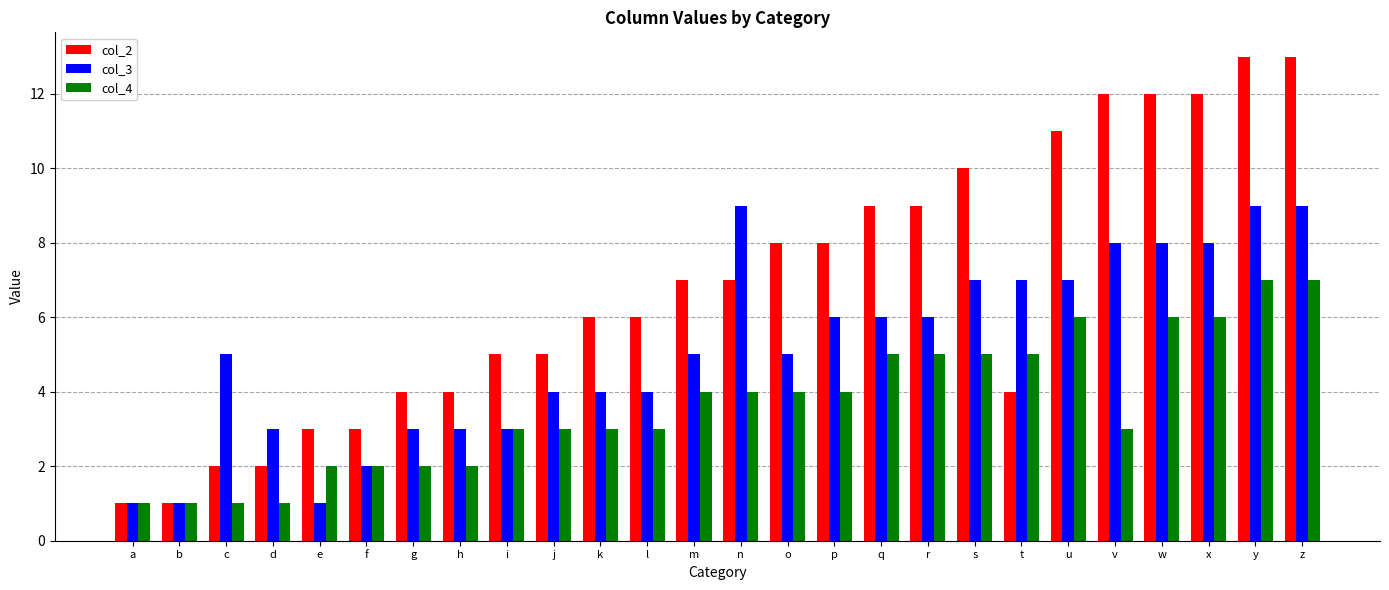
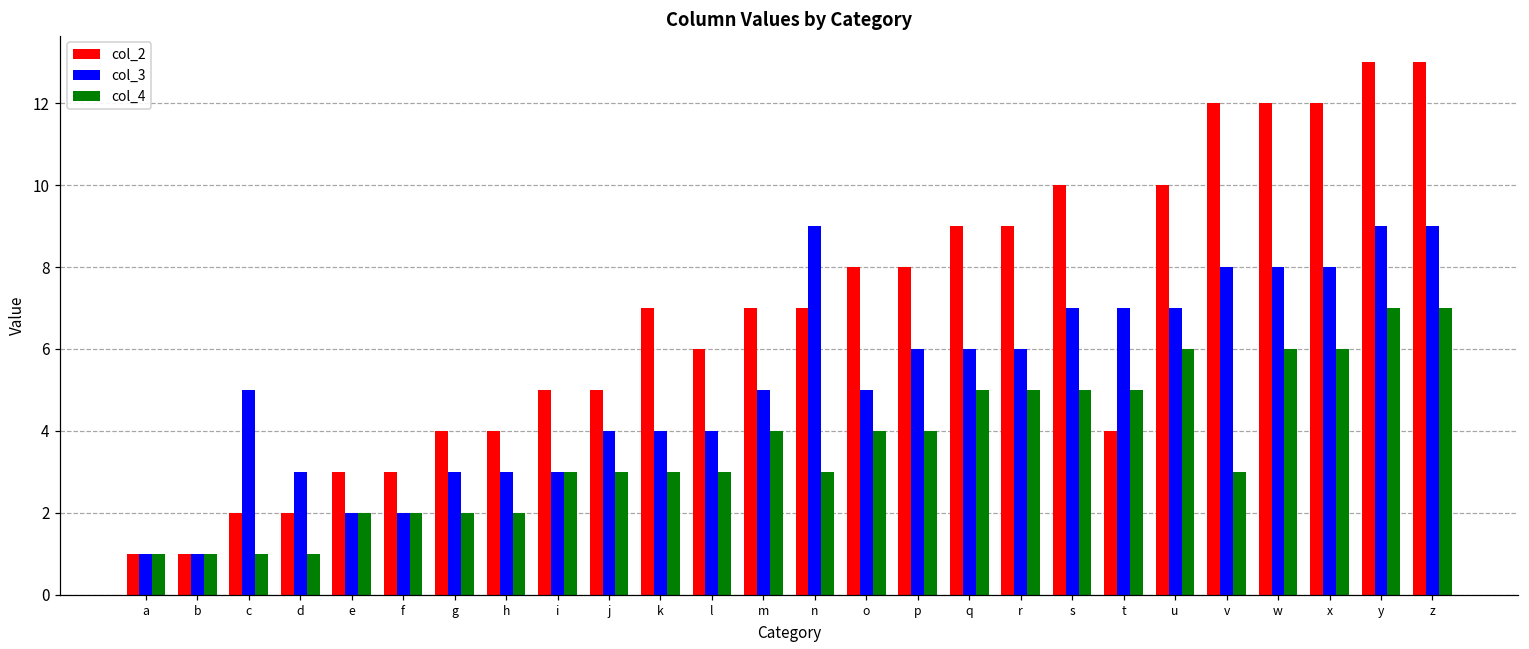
col_3, e: 1 -> 2
col_2, k: 6 -> 7
col_4, n: 4 -> 3
col_2, u: 11 -> 10
